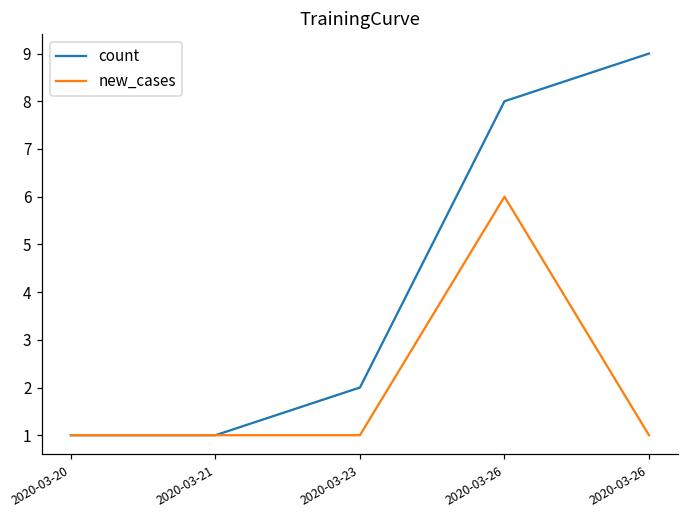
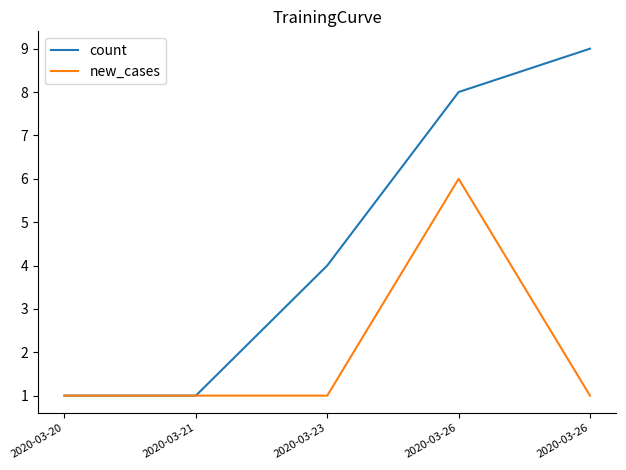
count, 2020-03-23: 2 -> 4
